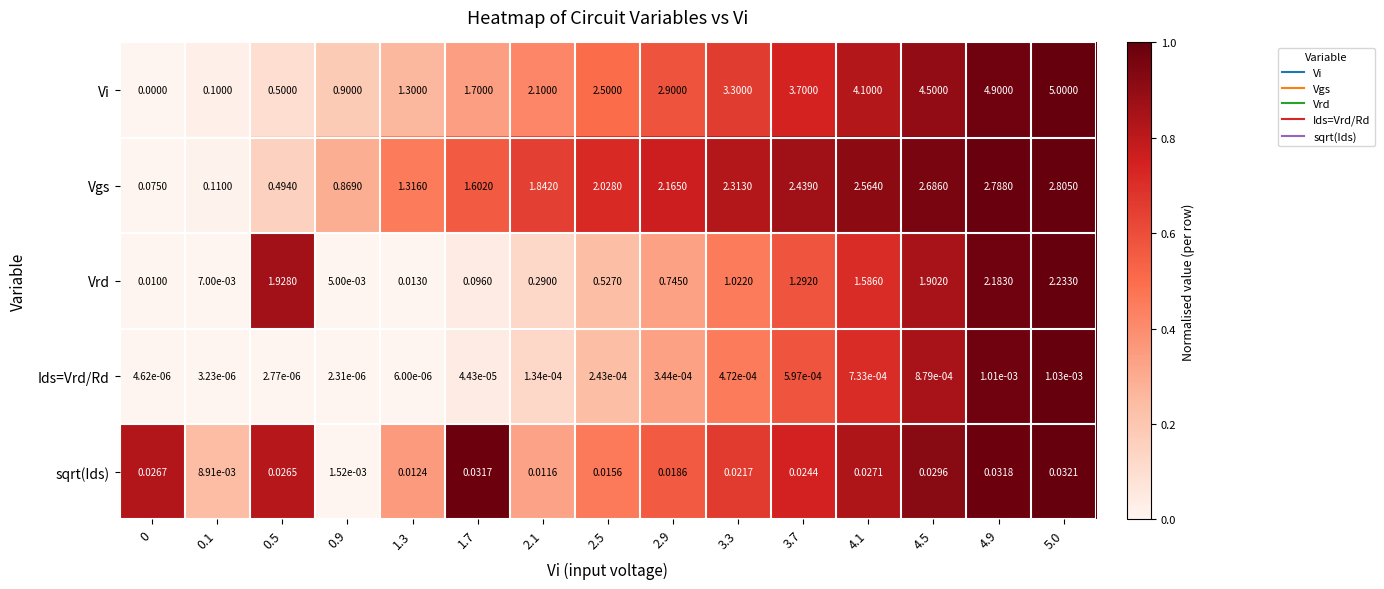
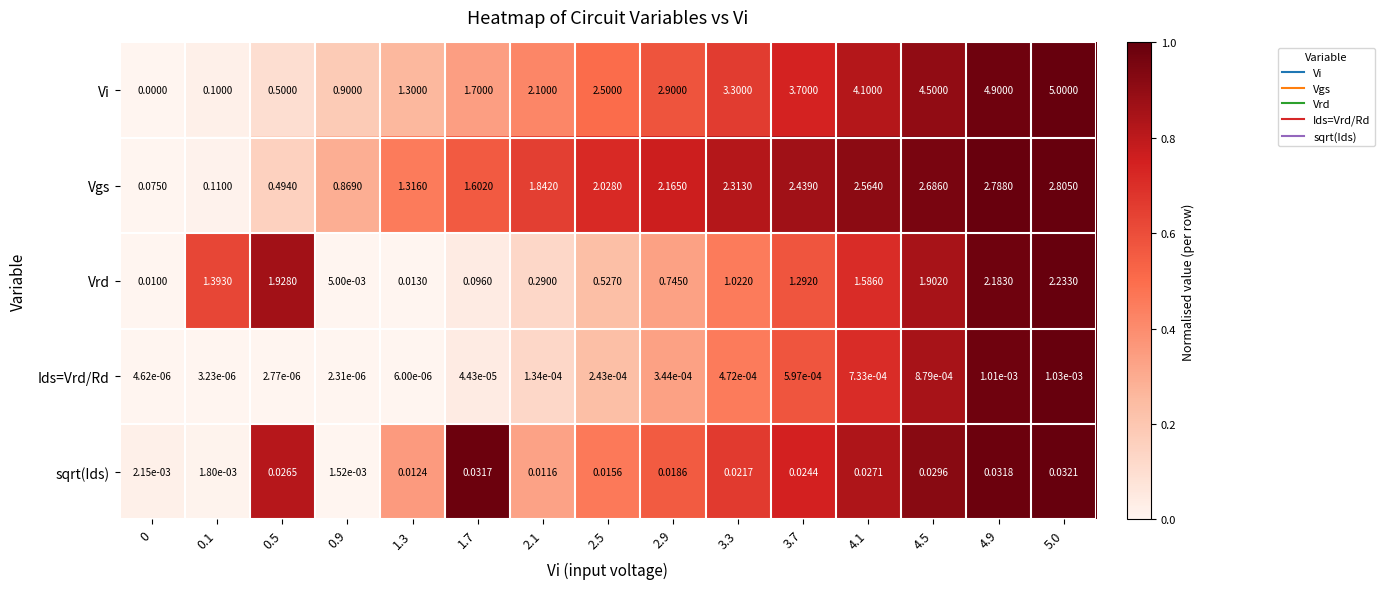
Vrd, 0.1: 7.00e-03 -> 1.3930
sqrt(Ids), 0: 0.0267 -> 2.15e-03
sqrt(Ids), 0.1: 8.91e-03 -> 1.80e-03
